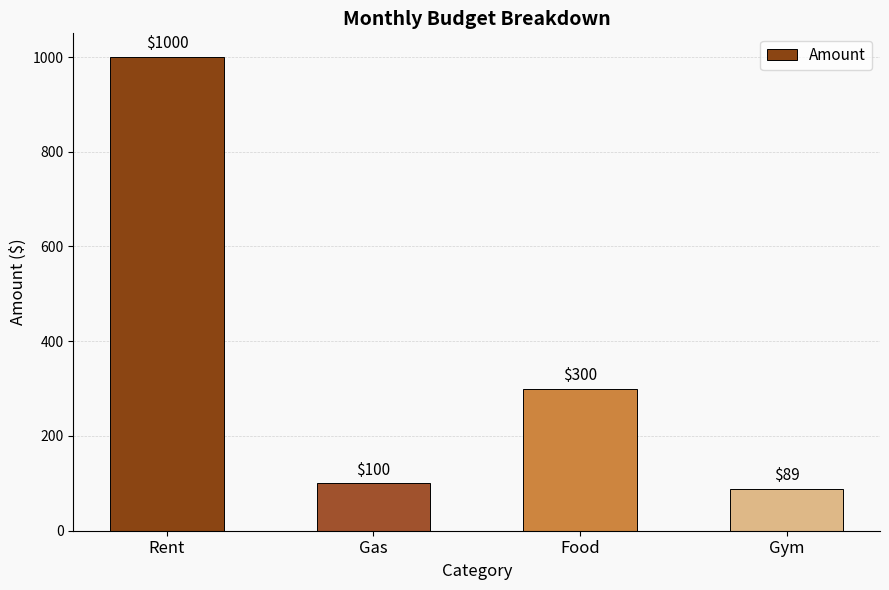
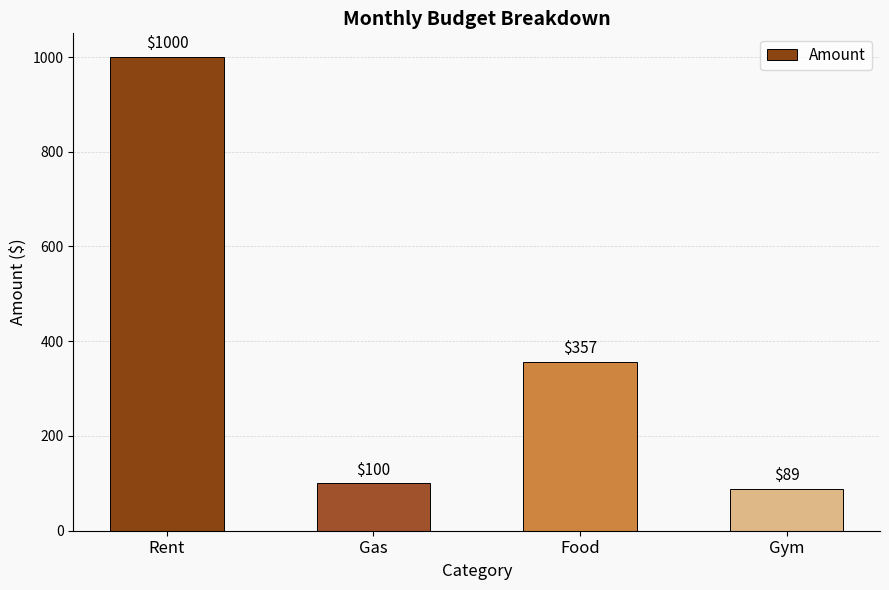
Food: $300 -> $357
